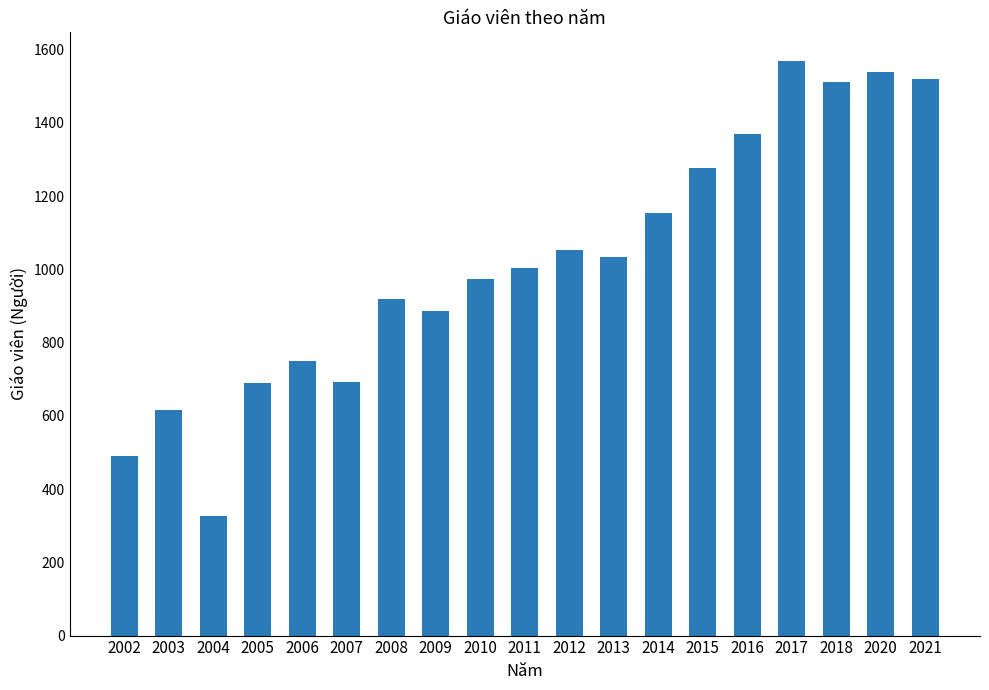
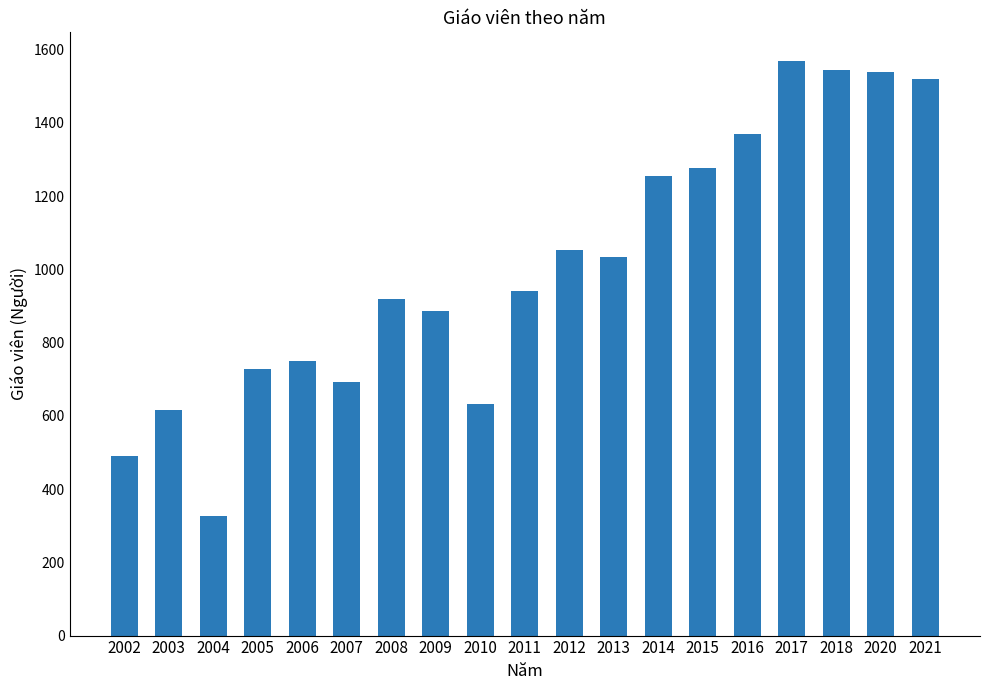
2005: 690 -> 730
2010: 980 -> 630
2011: 1010 -> 940
2014: 1150 -> 1260
2018: 1510 -> 1540
